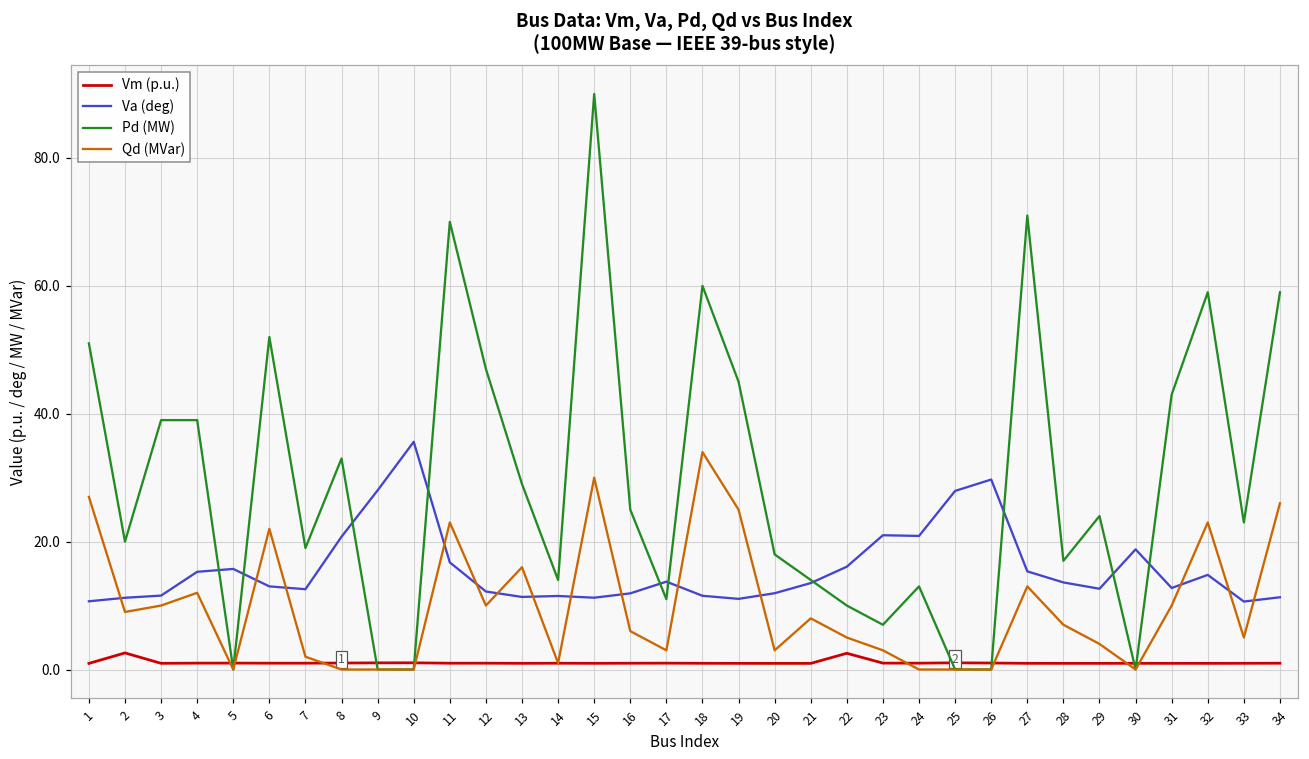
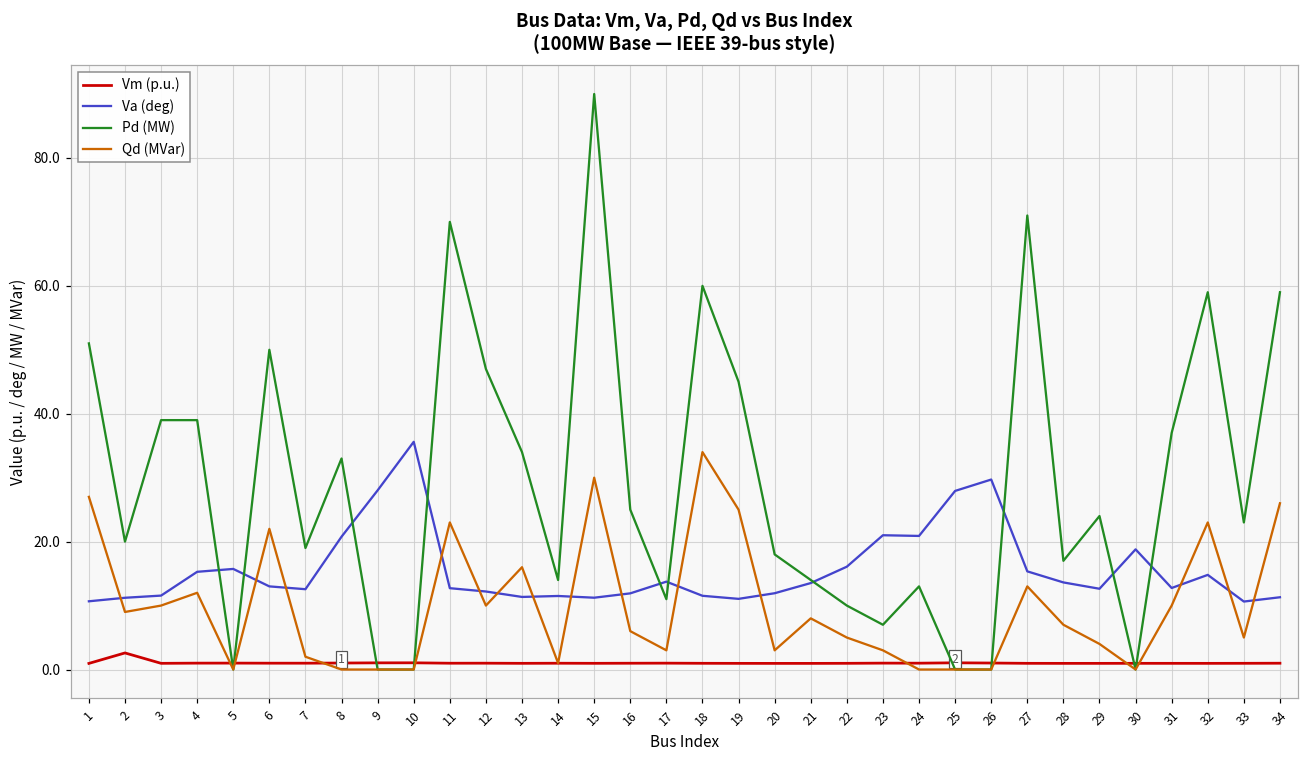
Pd (MW), 6: 52 -> 50
Va (deg), 11: 17 -> 13
Pd (MW), 13: 29 -> 34
Vm (p.u.), 22: 3 -> 1
Pd (MW), 31: 43 -> 37
